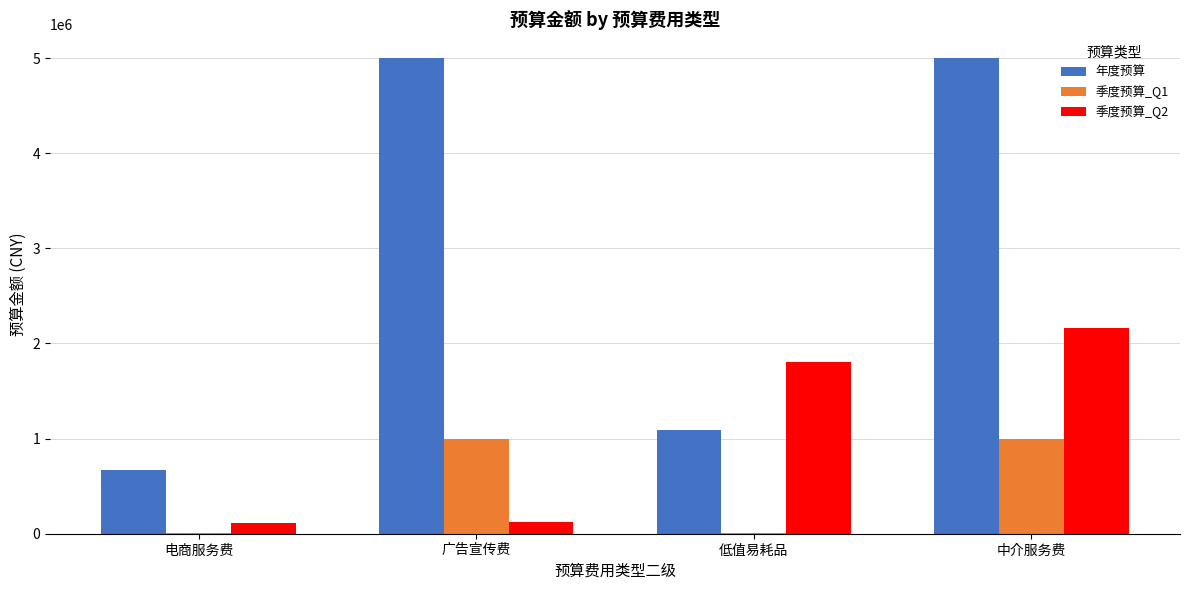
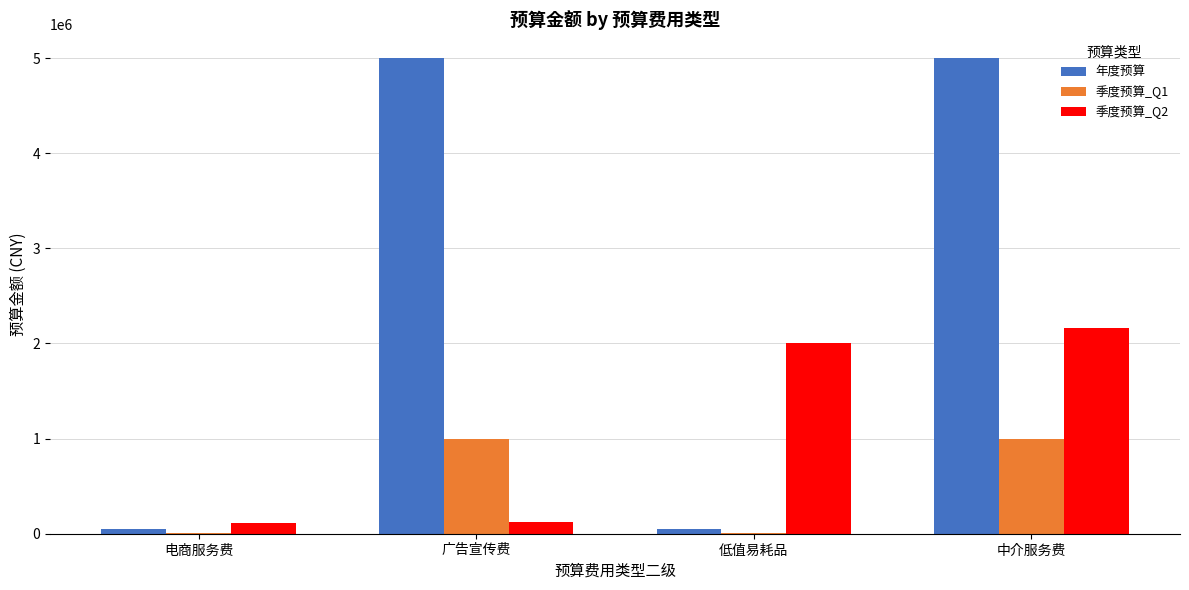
年度预算, 电商服务费: 700000 -> 100000
年度预算, 低值易耗品: 1100000 -> 100000
季度预算_Q2, 低值易耗品: 1800000 -> 2000000
